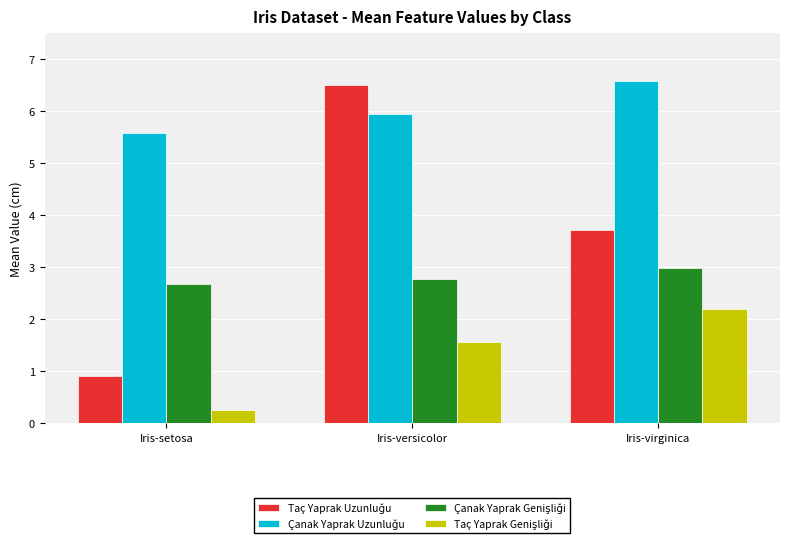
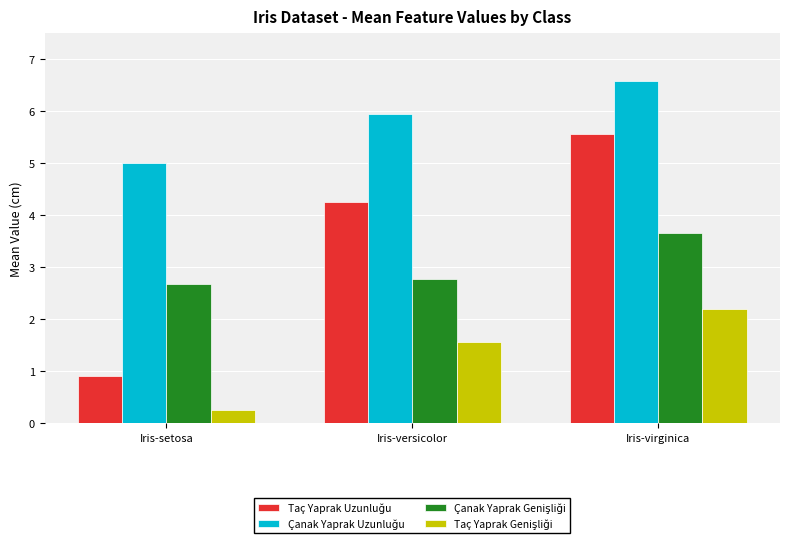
Çanak Yaprak Uzunluğu, Iris-setosa: 5.6 -> 5.0
Taç Yaprak Uzunluğu, Iris-versicolor: 6.5 -> 4.3
Taç Yaprak Uzunluğu, Iris-virginica: 3.7 -> 5.6
Çanak Yaprak Genişliği, Iris-virginica: 3.0 -> 3.7
